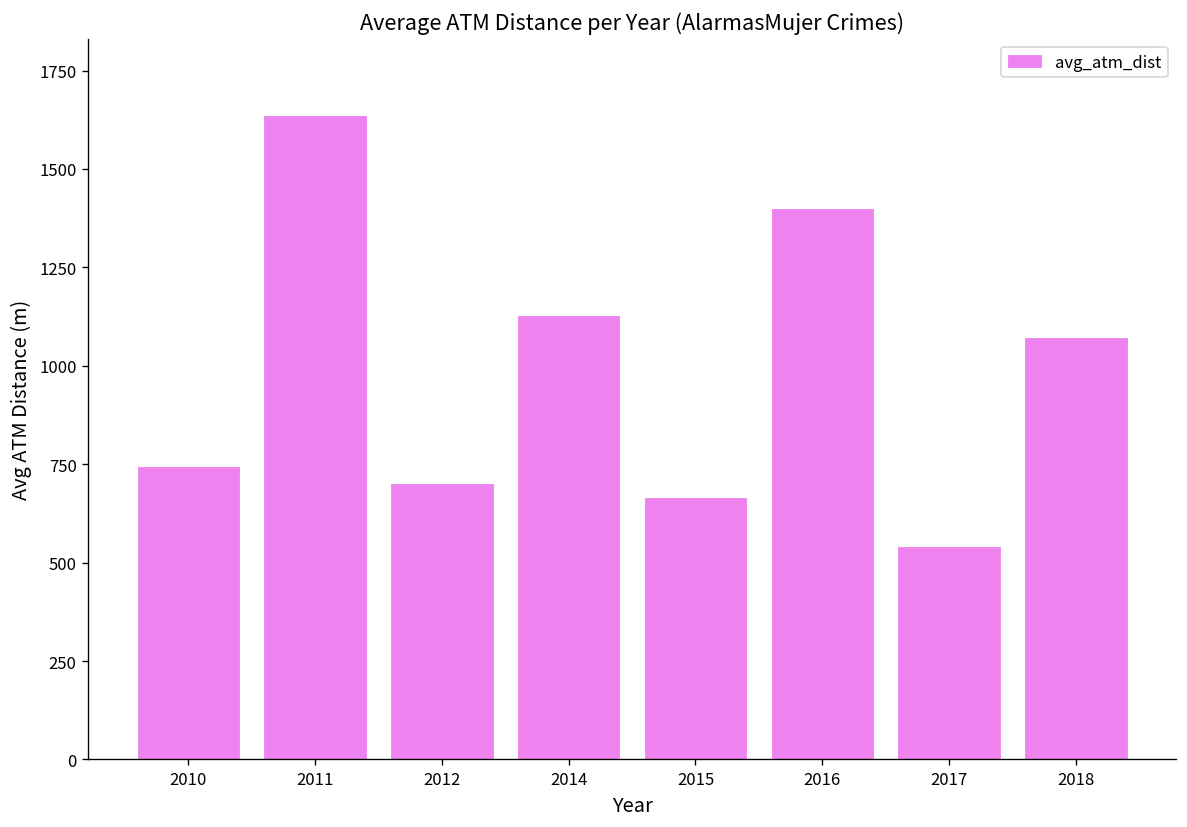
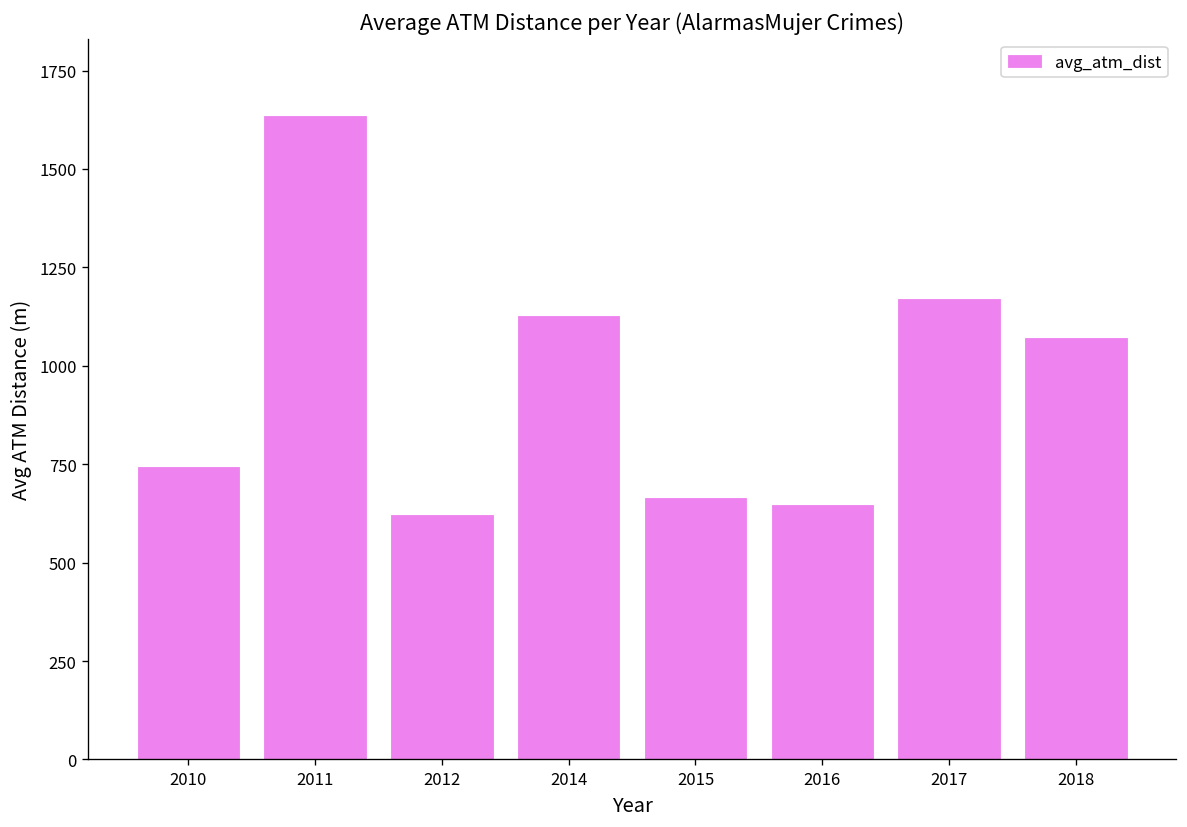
2012: 700 -> 620
2016: 1400 -> 650
2017: 540 -> 1170
